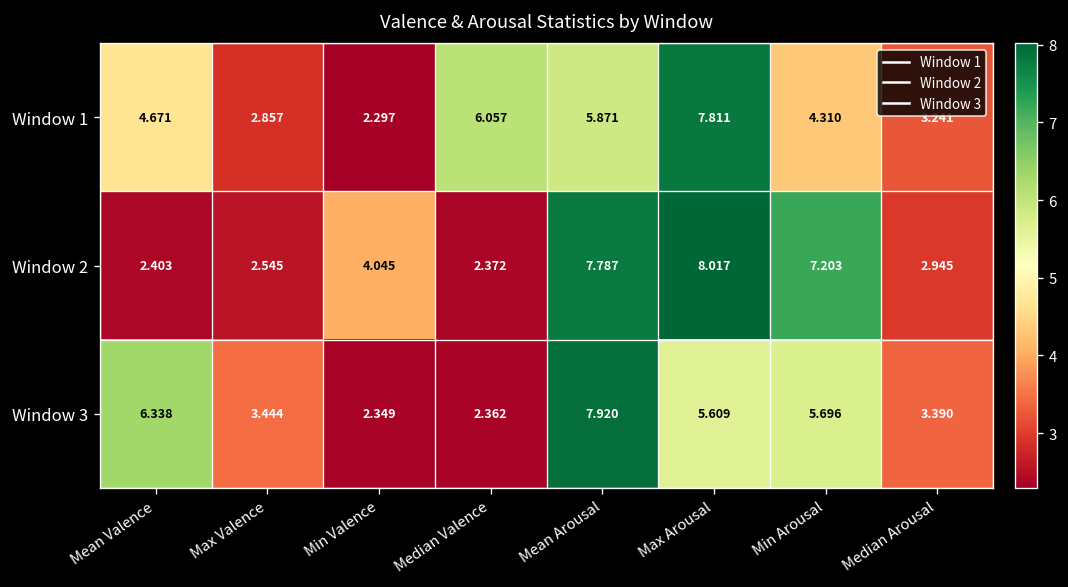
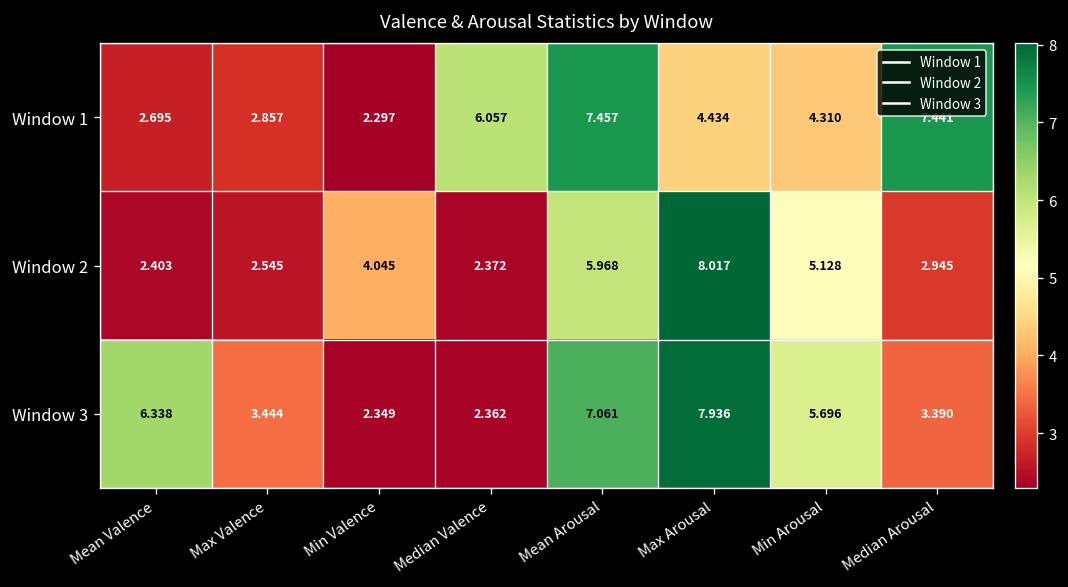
Window 1, Mean Valence: 4.671 -> 2.695
Window 1, Mean Arousal: 5.871 -> 7.457
Window 1, Max Arousal: 7.811 -> 4.434
Window 1, Median Arousal: 3.241 -> 7.441
Window 2, Mean Arousal: 7.787 -> 5.968
Window 2, Min Arousal: 7.203 -> 5.128
Window 3, Mean Arousal: 7.920 -> 7.061
Window 3, Max Arousal: 5.609 -> 7.936
